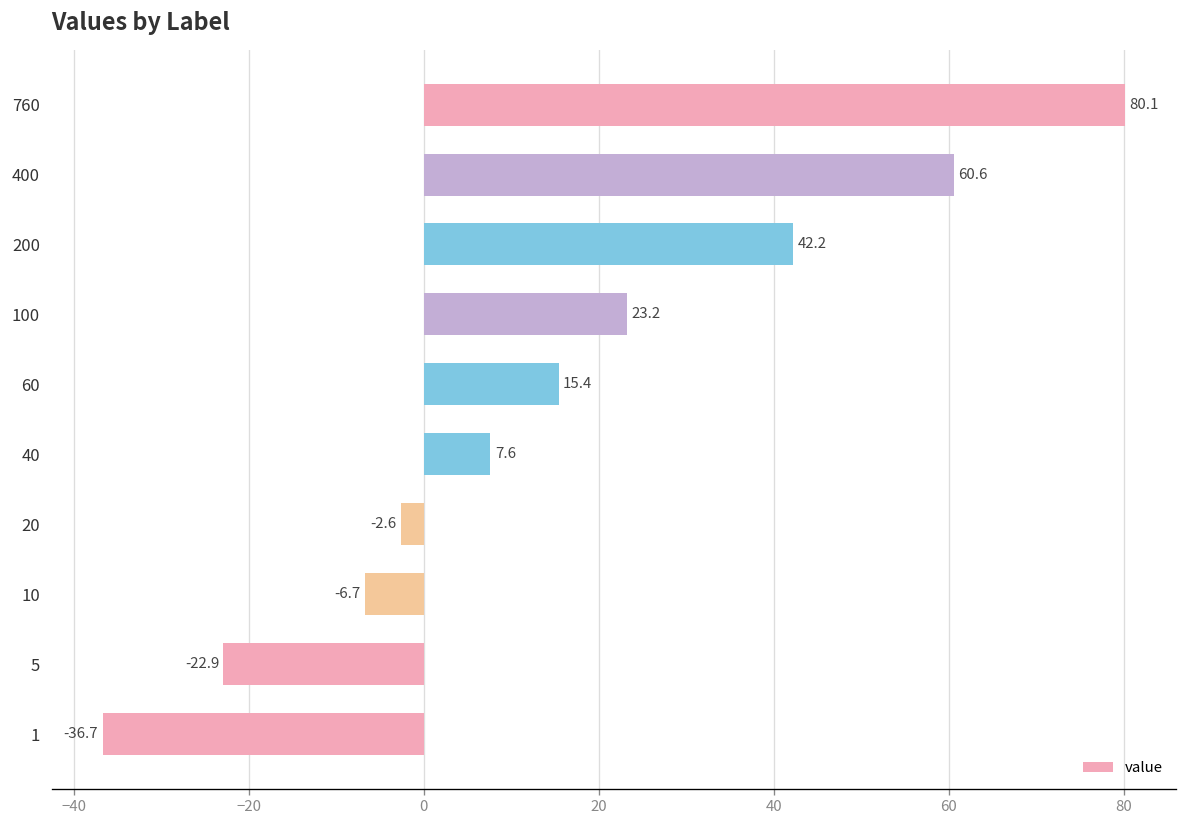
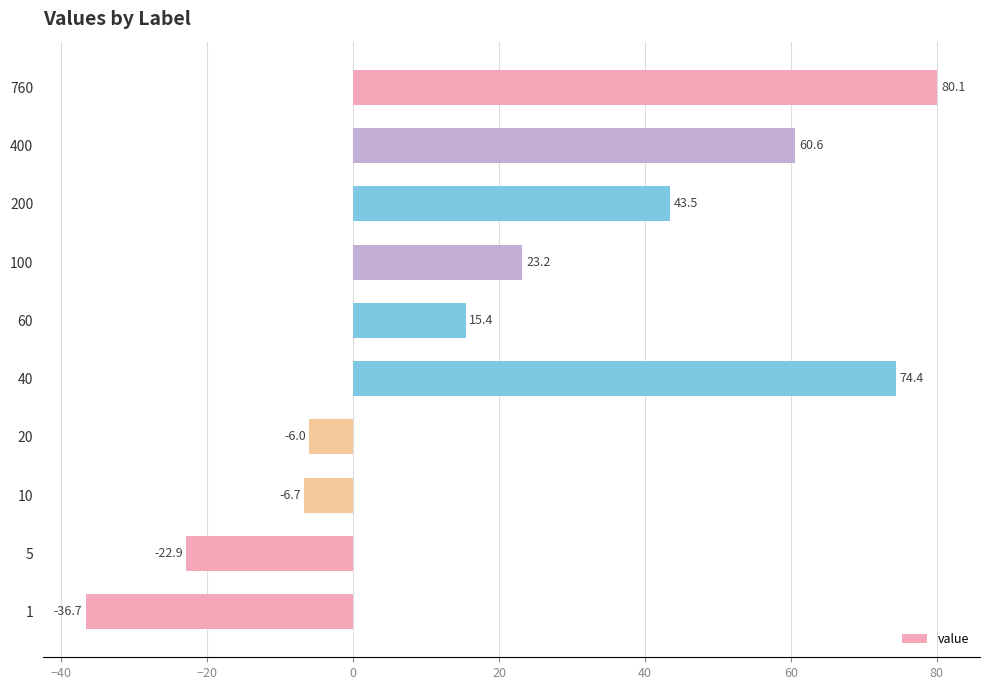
200: 42.2 -> 43.5
40: 7.6 -> 74.4
20: -2.6 -> -6.0
